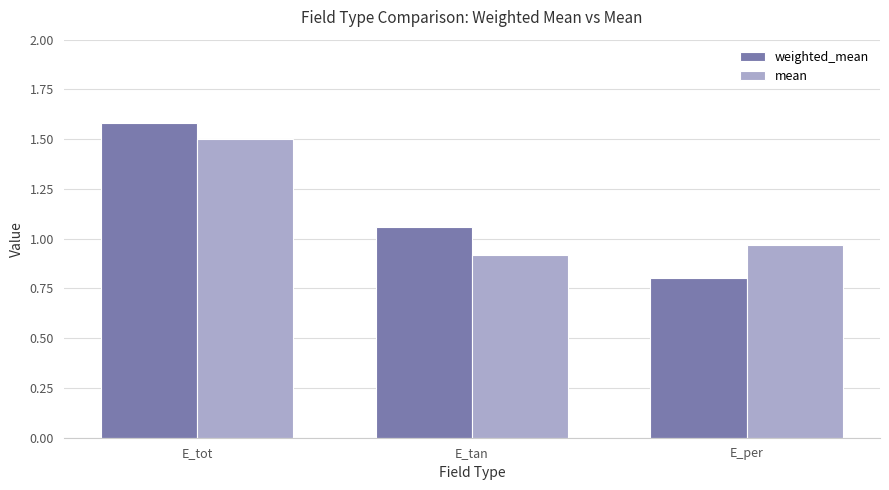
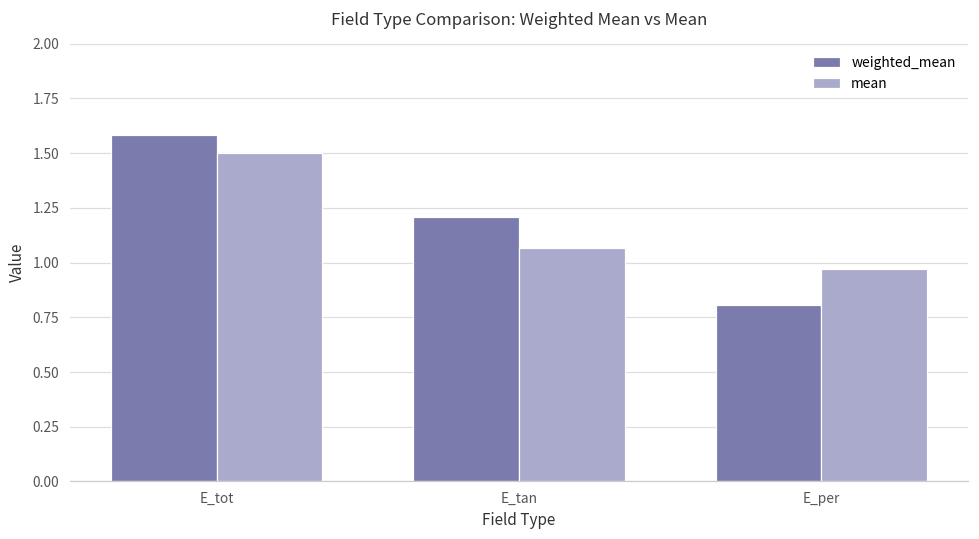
weighted_mean, E_tan: 1.06 -> 1.21
mean, E_tan: 0.92 -> 1.07
